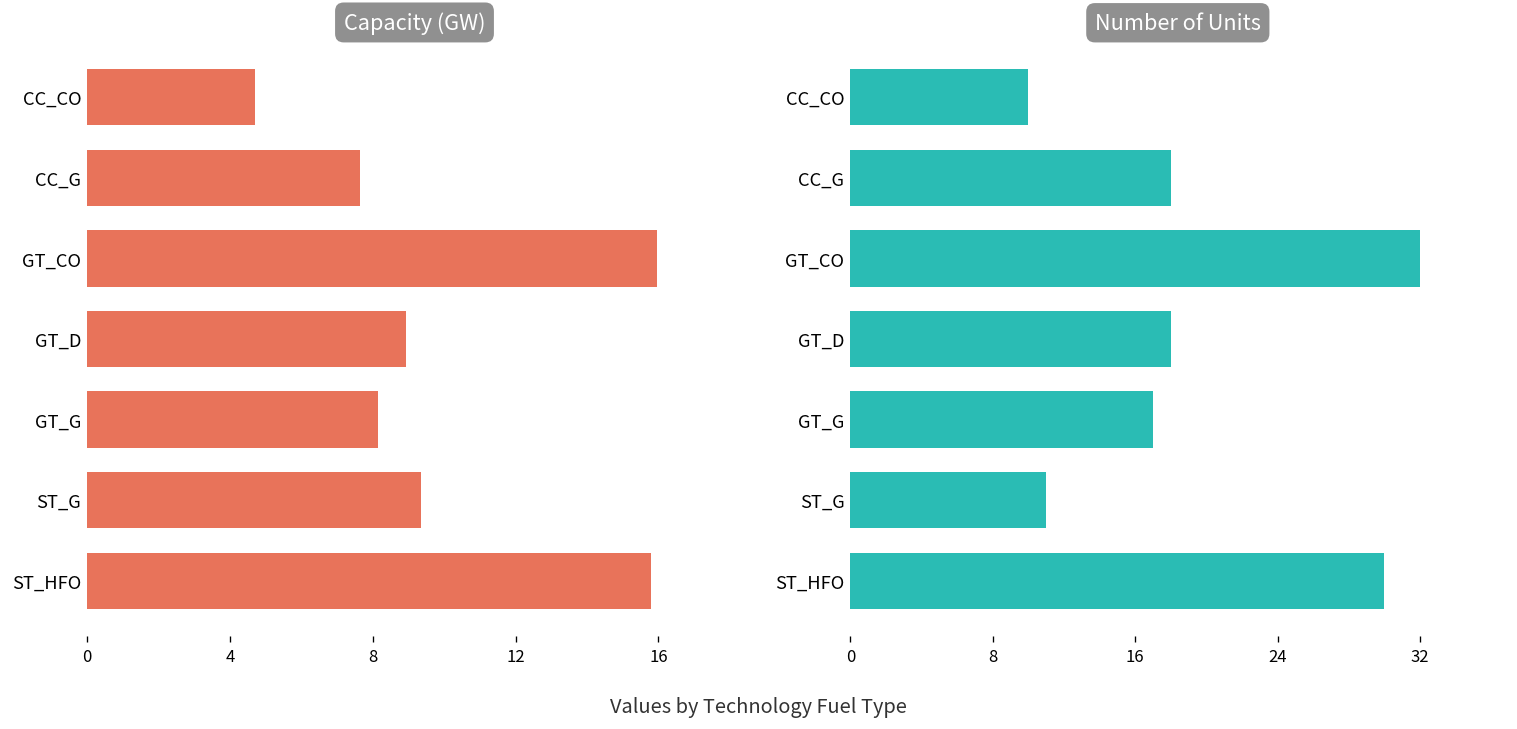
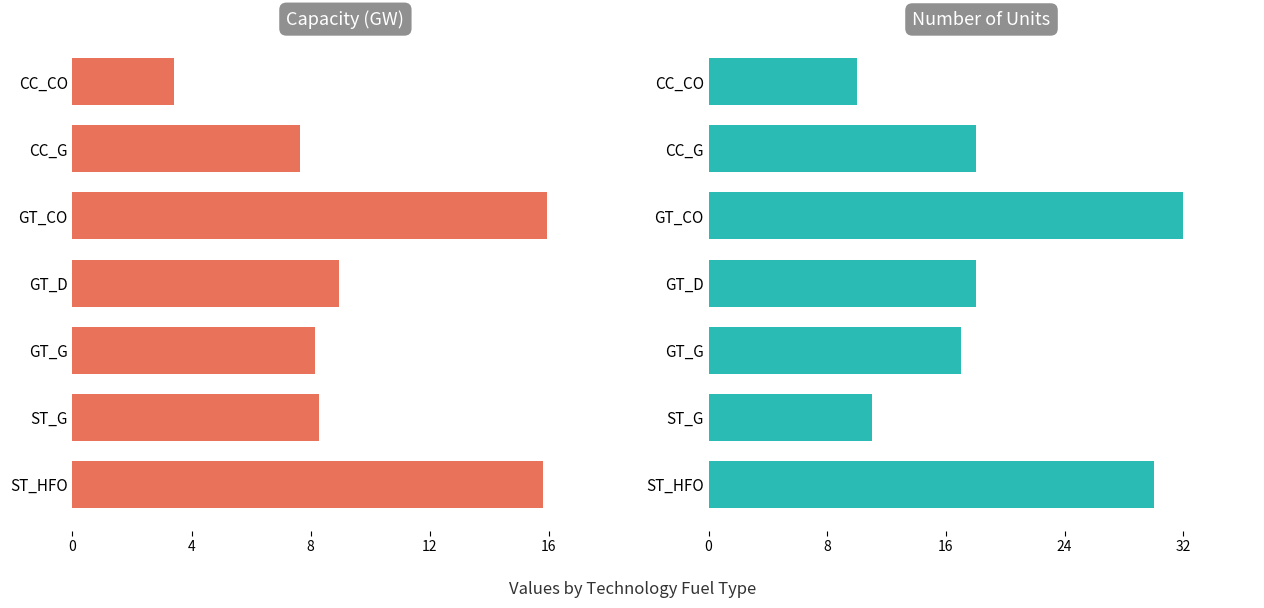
Capacity (GW), CC_CO: 4.7 -> 3.4
Capacity (GW), ST_G: 9.4 -> 8.3
